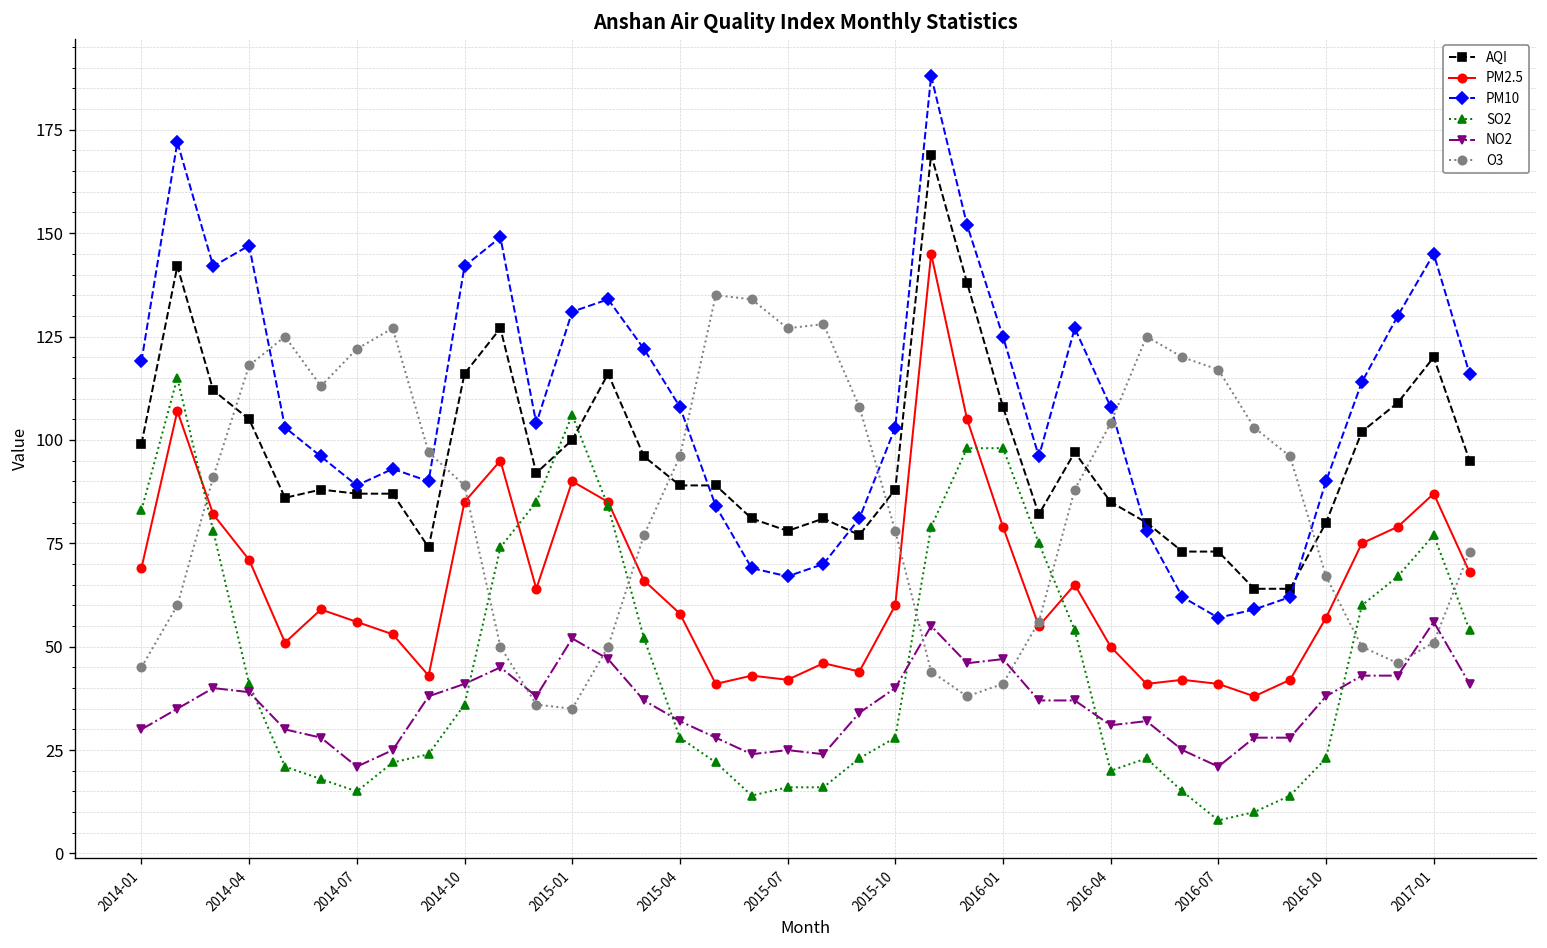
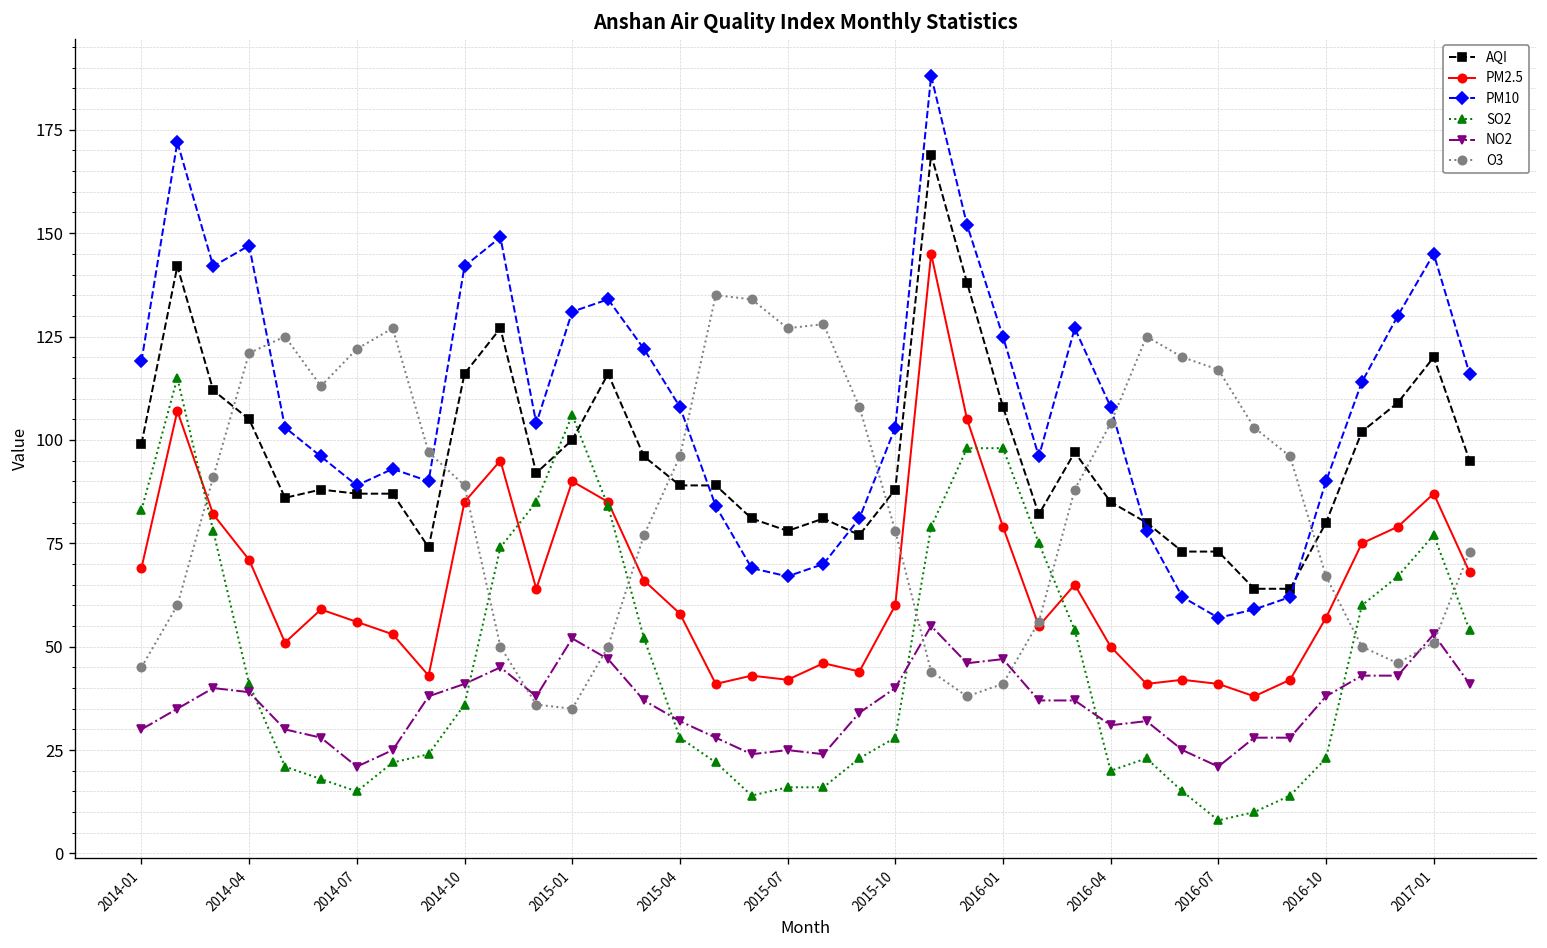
O3, 2014-04: 118 -> 121
NO2, 2017-01: 56 -> 53
